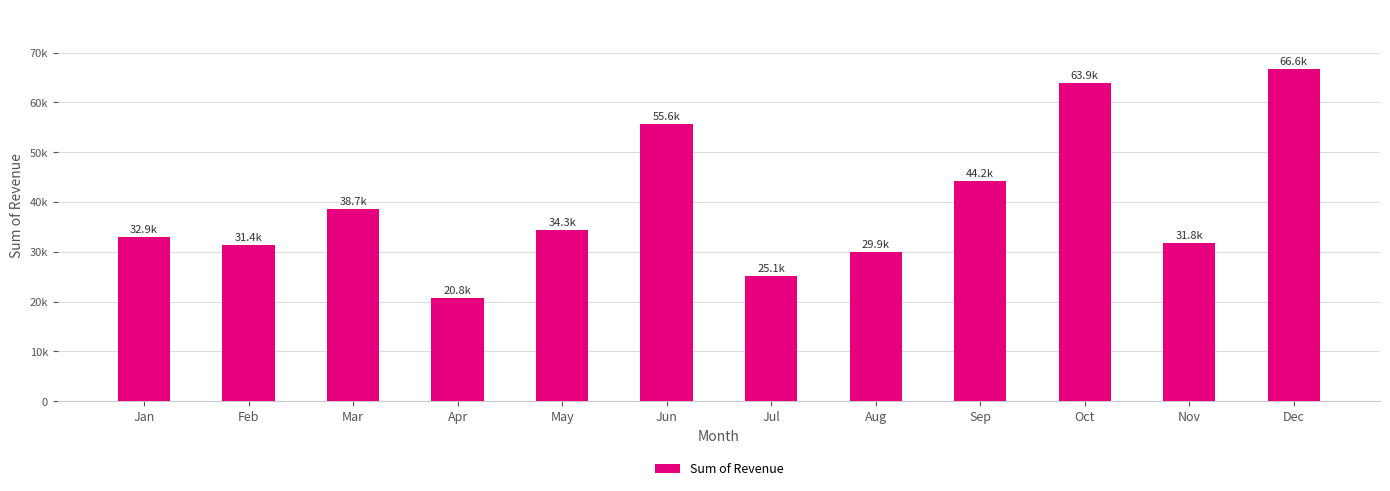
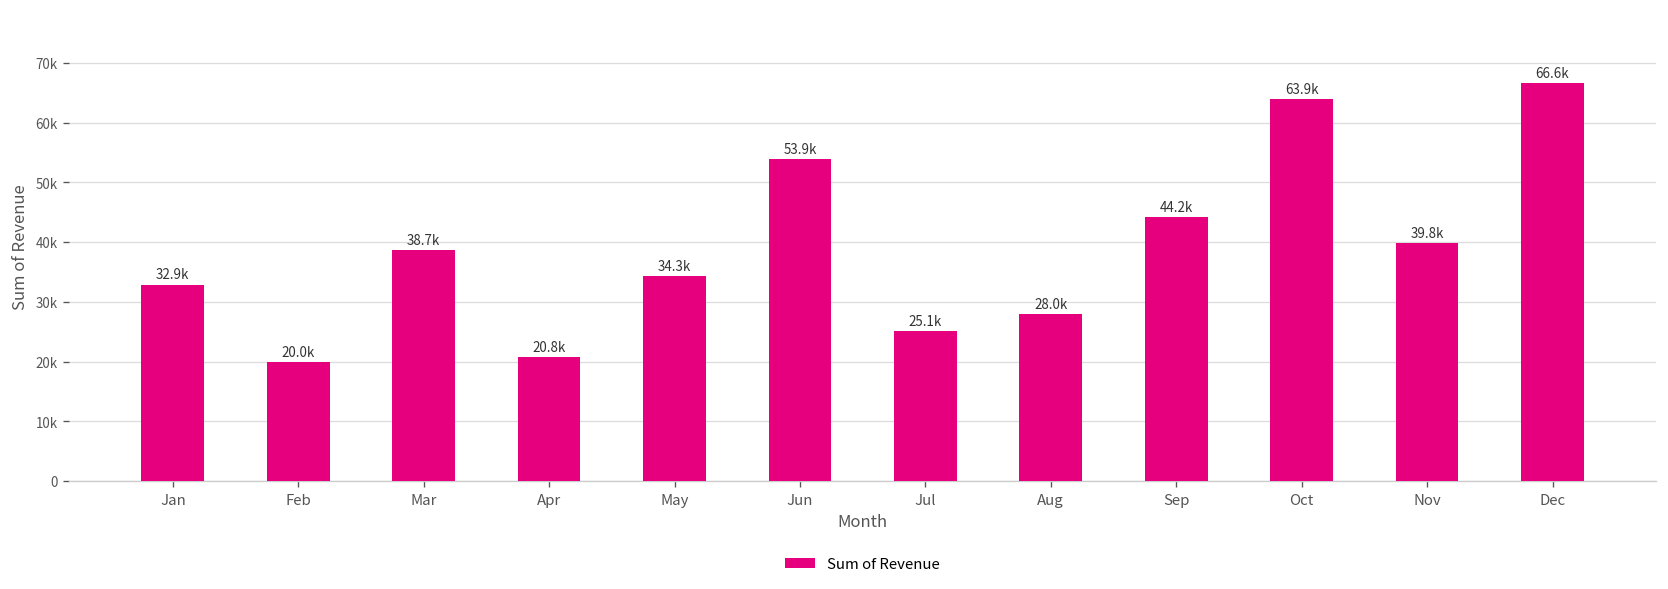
Feb: 31.4k -> 20.0k
Jun: 55.6k -> 53.9k
Aug: 29.9k -> 28.0k
Nov: 31.8k -> 39.8k
